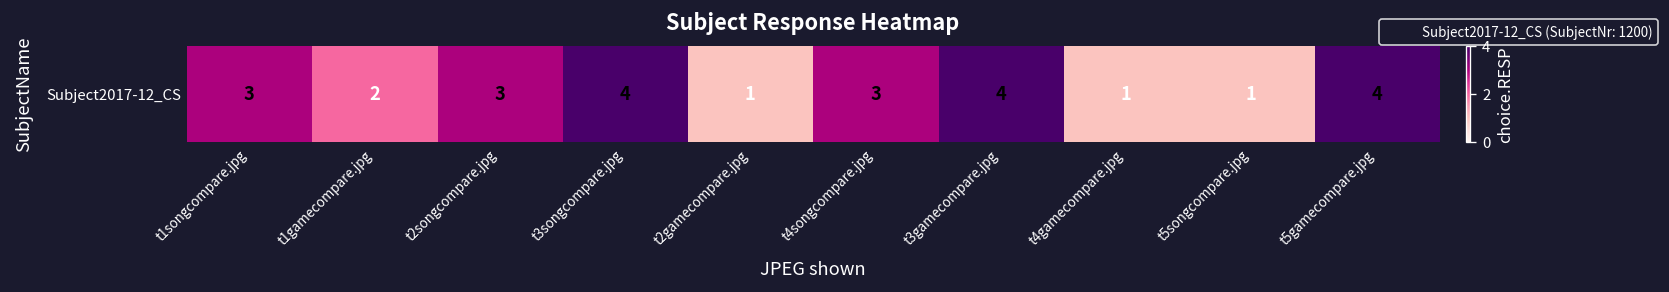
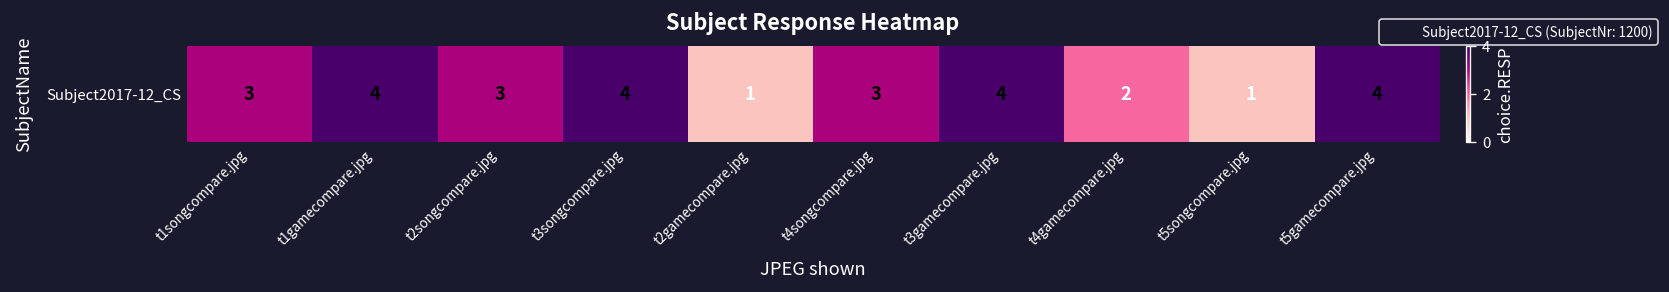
Subject2017-12_CS, t1gamecompare.jpg: 2 -> 4
Subject2017-12_CS, t4gamecompare.jpg: 1 -> 2
